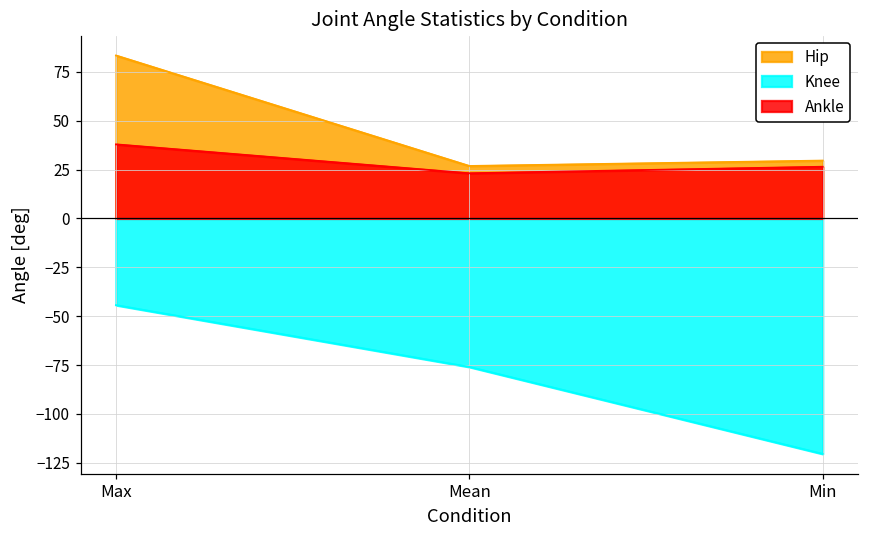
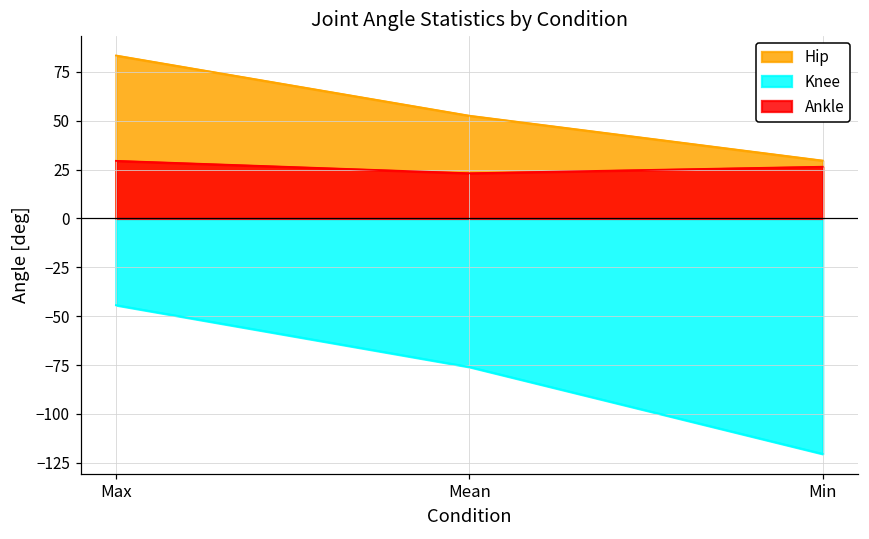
Ankle, Max: 38 -> 29
Hip, Mean: 27 -> 53
